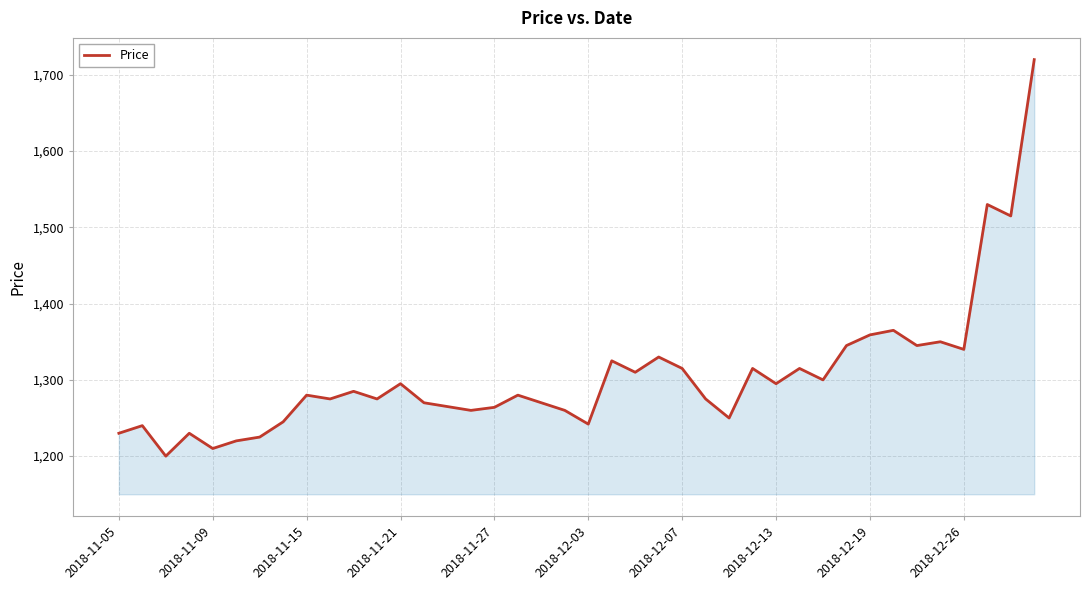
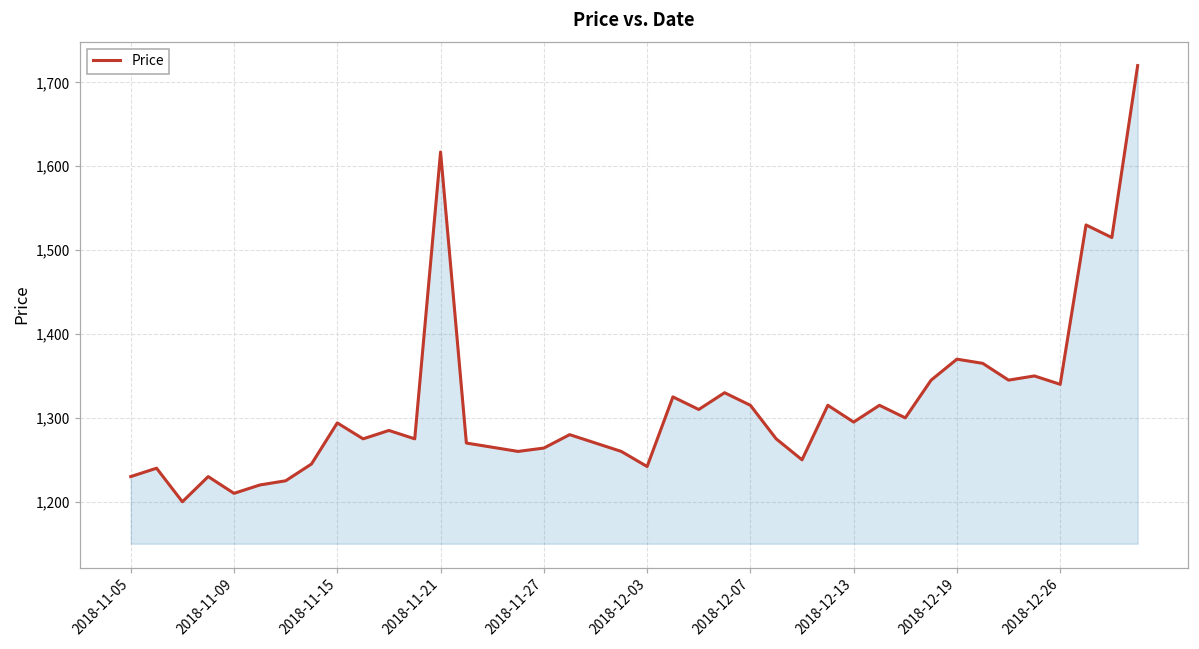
2018-11-15: 1,280 -> 1,290
2018-11-21: 1,300 -> 1,620
2018-12-19: 1,360 -> 1,370
